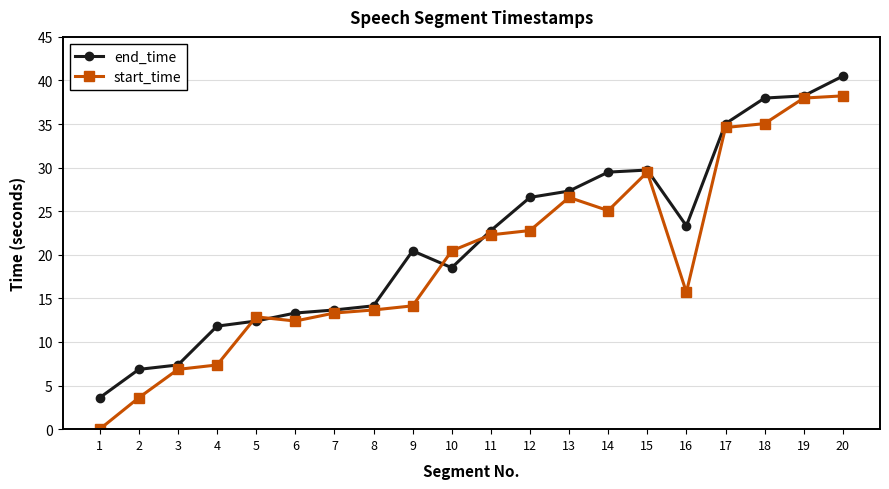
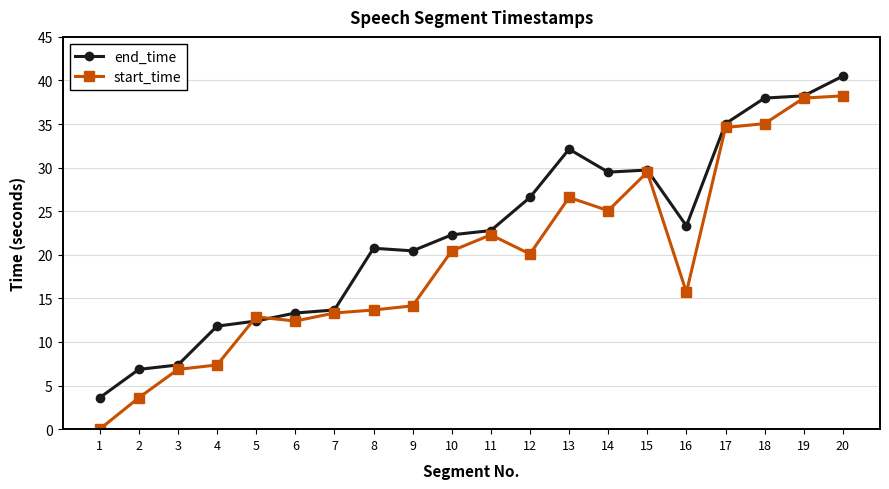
end_time, 8: 14 -> 21
end_time, 10: 19 -> 22
start_time, 12: 23 -> 20
end_time, 13: 27 -> 32
